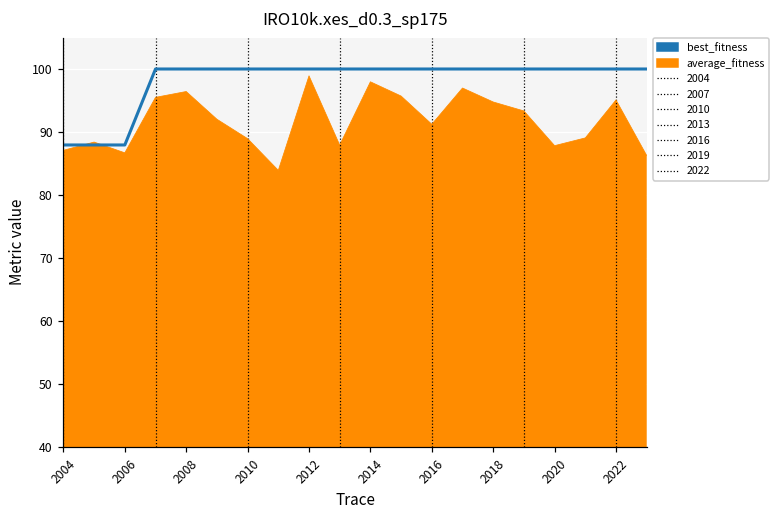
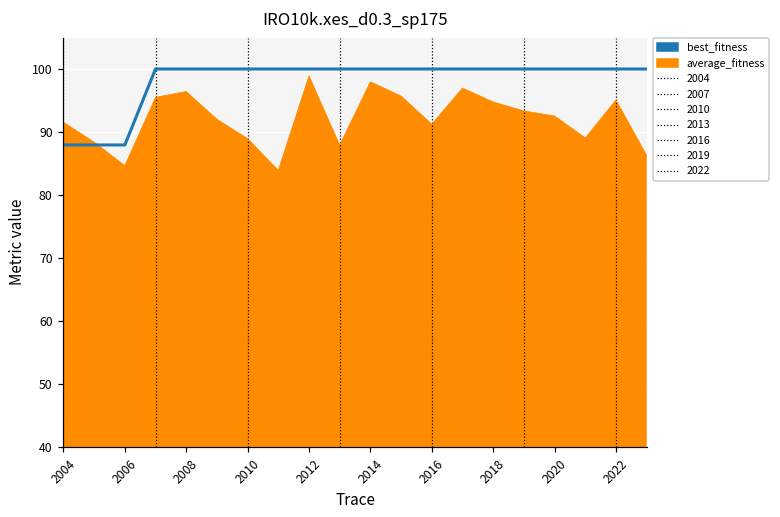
average_fitness, 2004: 87 -> 92
average_fitness, 2006: 87 -> 85
average_fitness, 2020: 88 -> 93
